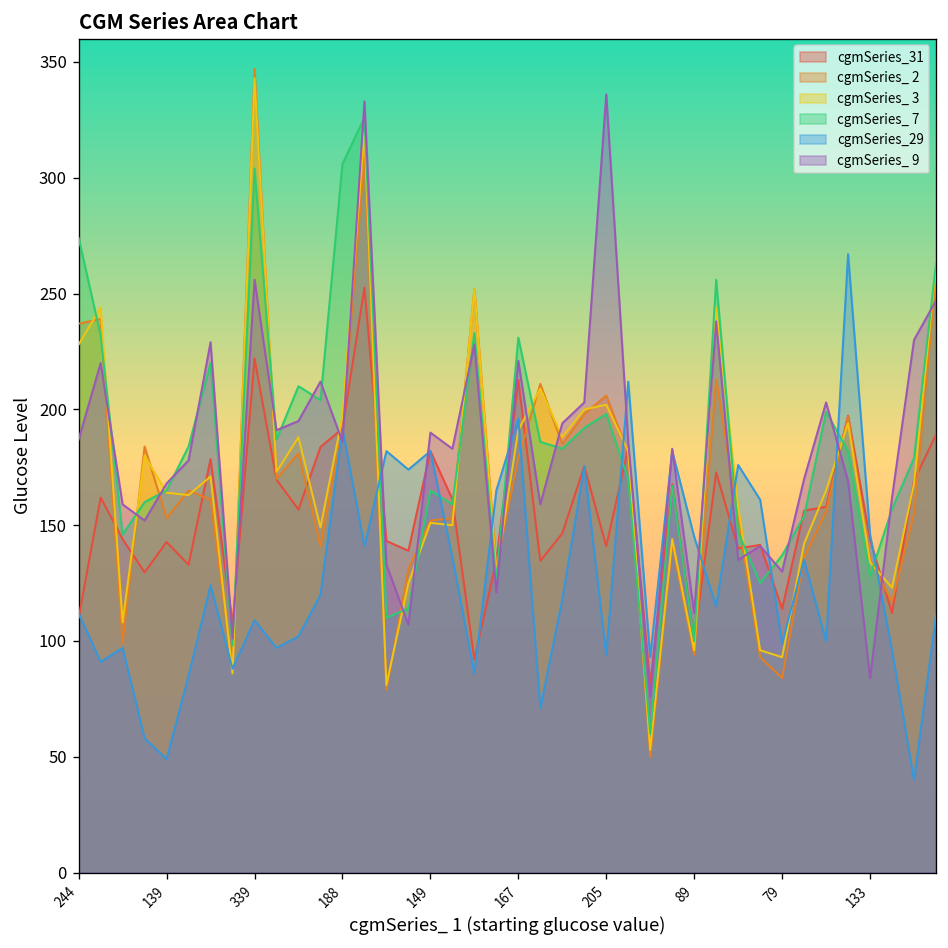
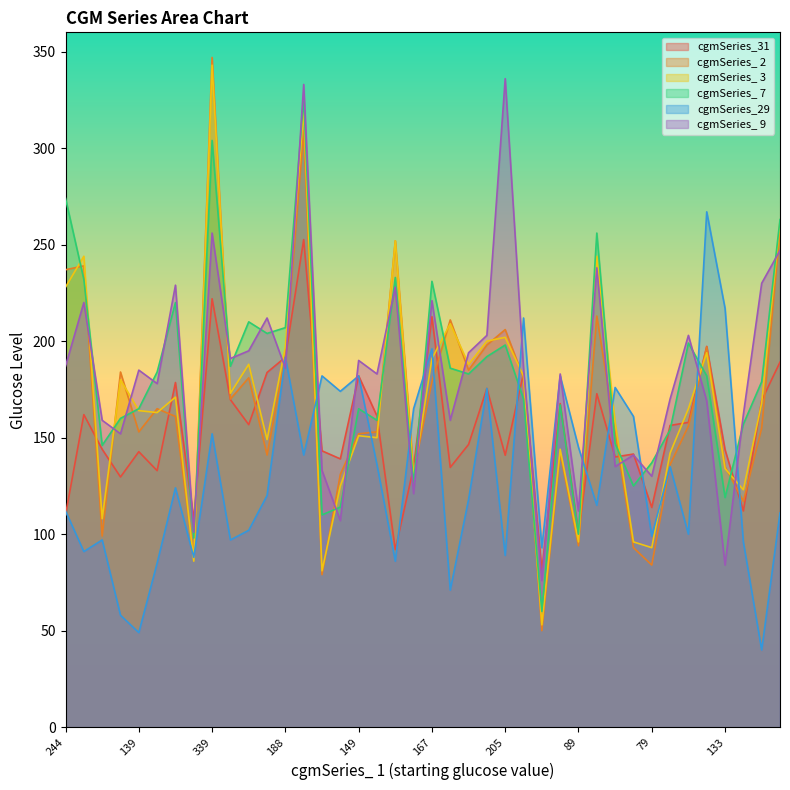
cgmSeries_ 9, 139: 168 -> 185
cgmSeries_29, 339: 109 -> 152
cgmSeries_ 7, 188: 306 -> 207
cgmSeries_29, 205: 94 -> 89
cgmSeries_ 7, 133: 128 -> 119
cgmSeries_29, 133: 146 -> 217
